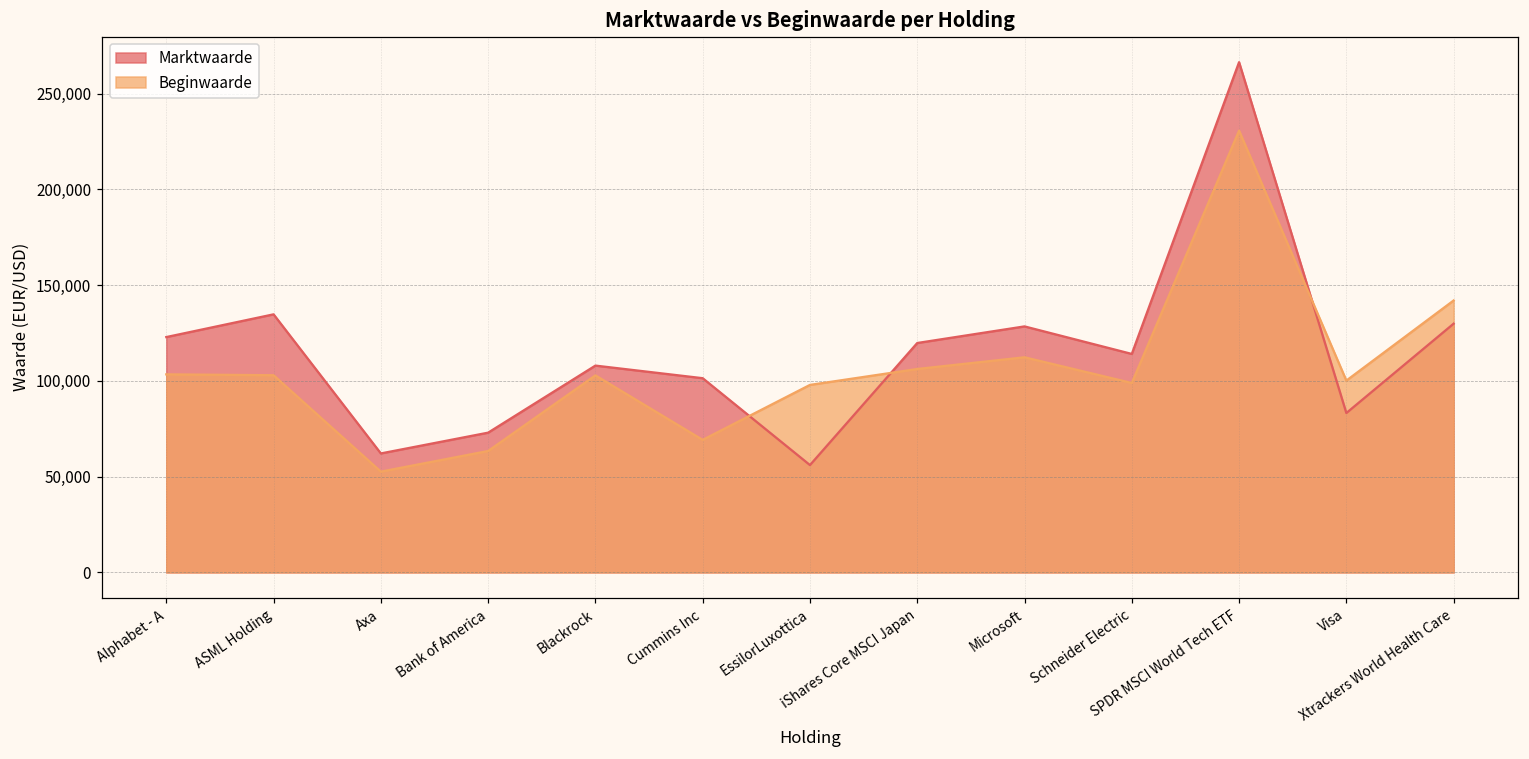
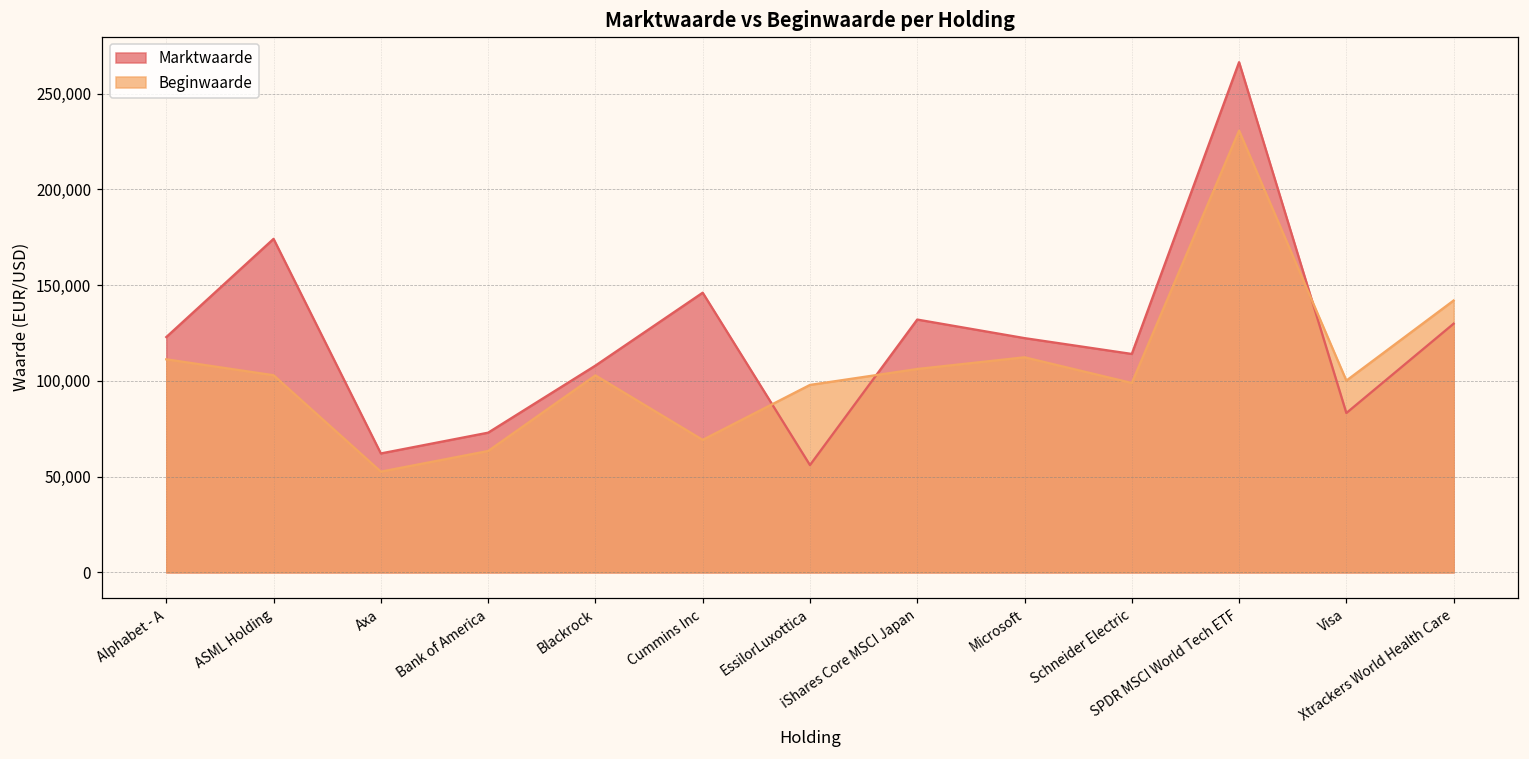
Beginwaarde, Alphabet - A: 103,000 -> 111,000
Marktwaarde, ASML Holding: 135,000 -> 174,000
Marktwaarde, Cummins Inc: 101,000 -> 146,000
Marktwaarde, iShares Core MSCI Japan: 120,000 -> 132,000
Marktwaarde, Microsoft: 128,000 -> 122,000
